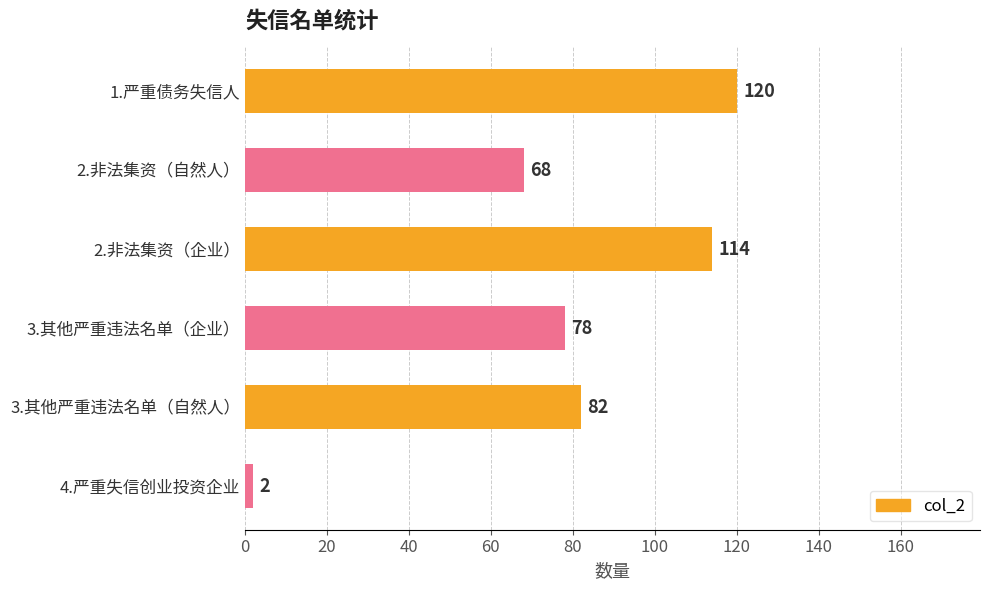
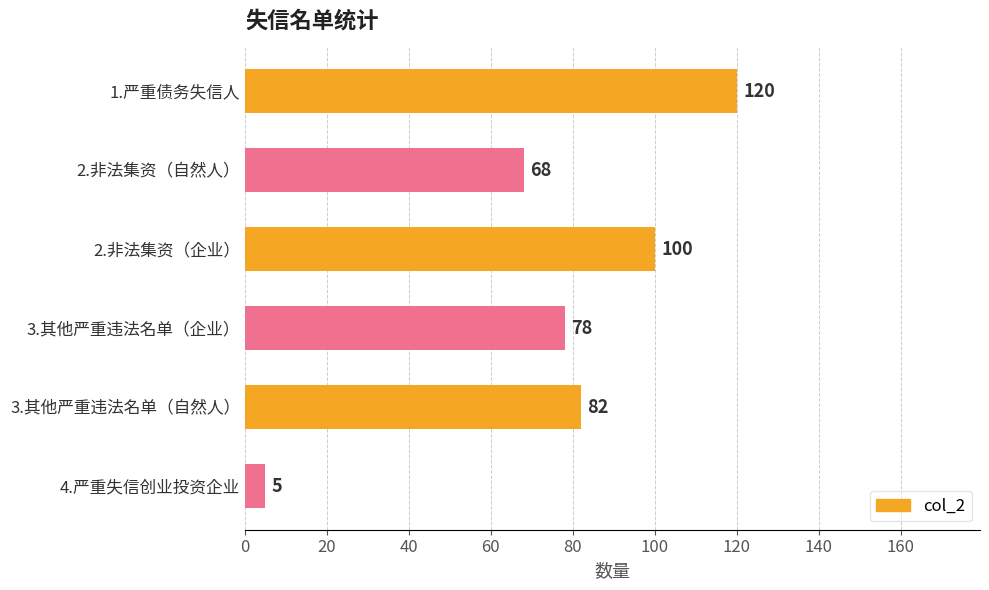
2.非法集资（企业）: 114 -> 100
4.严重失信创业投资企业: 2 -> 5
